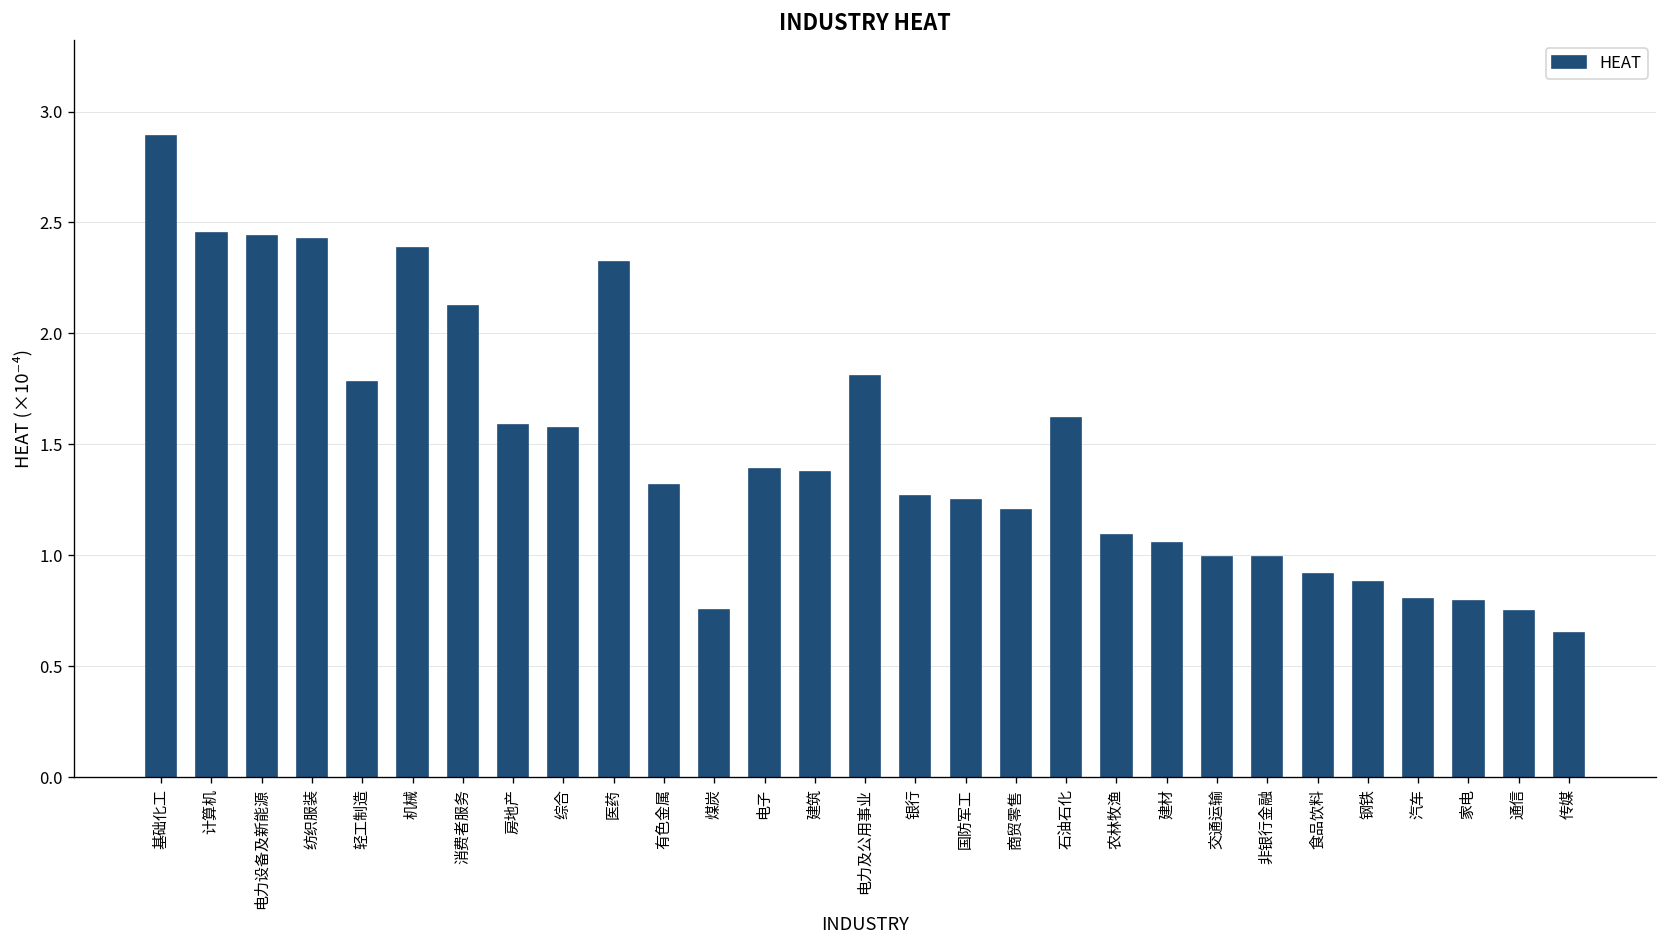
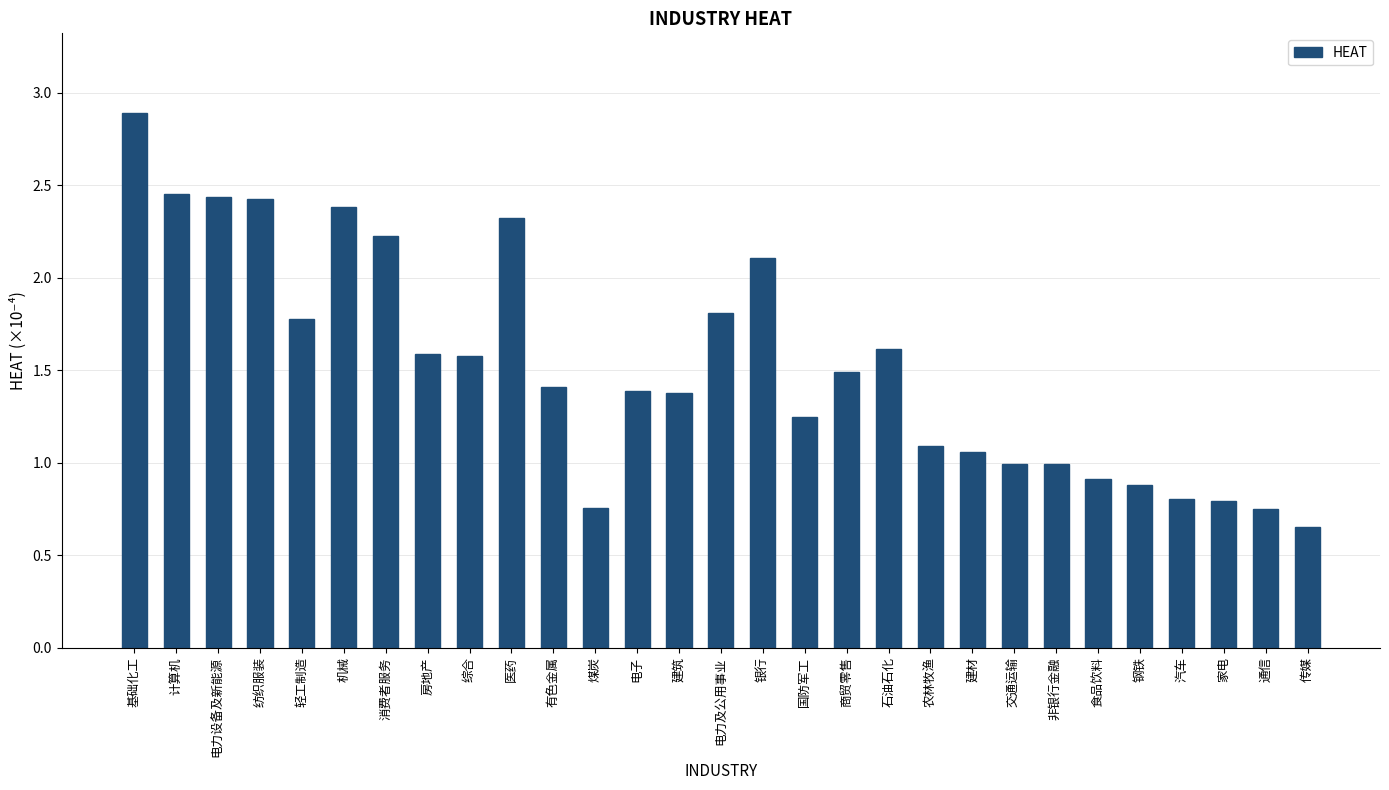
消费者服务: 2.13 -> 2.22
有色金属: 1.32 -> 1.41
银行: 1.27 -> 2.11
商贸零售: 1.21 -> 1.49
